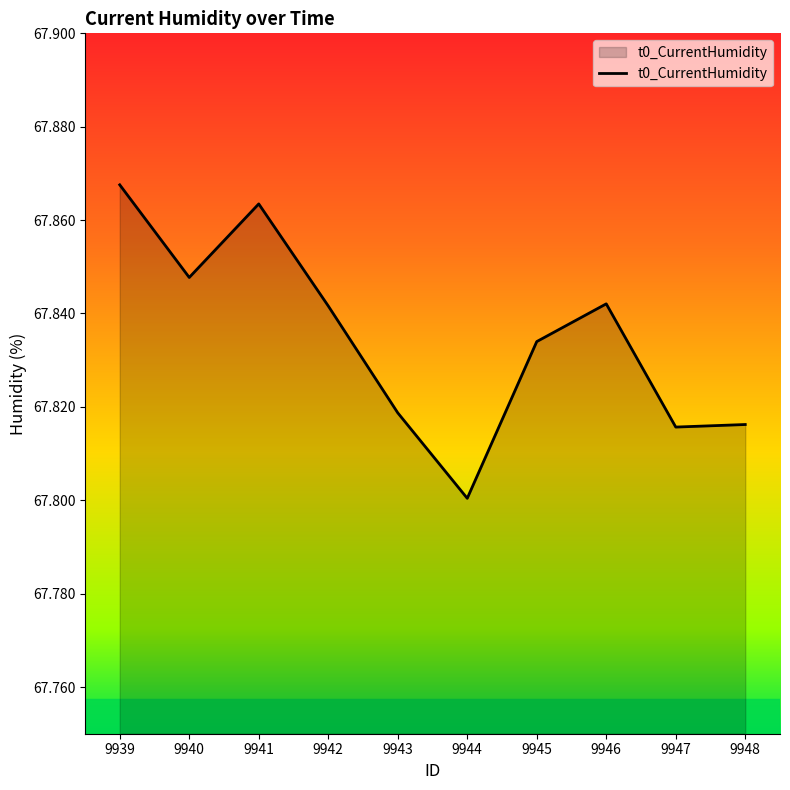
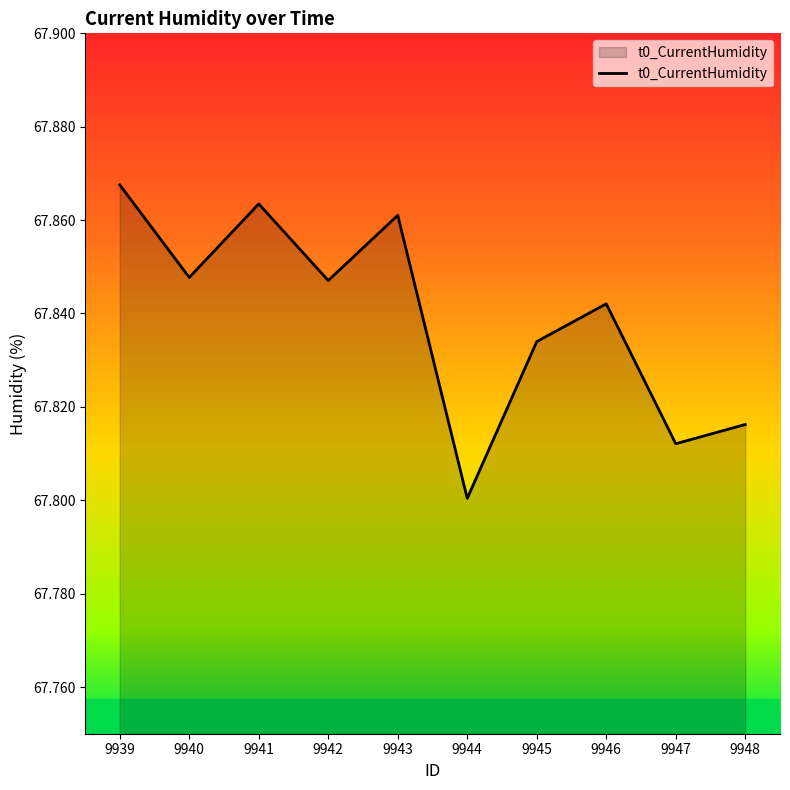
9942: 67.842 -> 67.847
9943: 67.819 -> 67.861
9947: 67.816 -> 67.812
